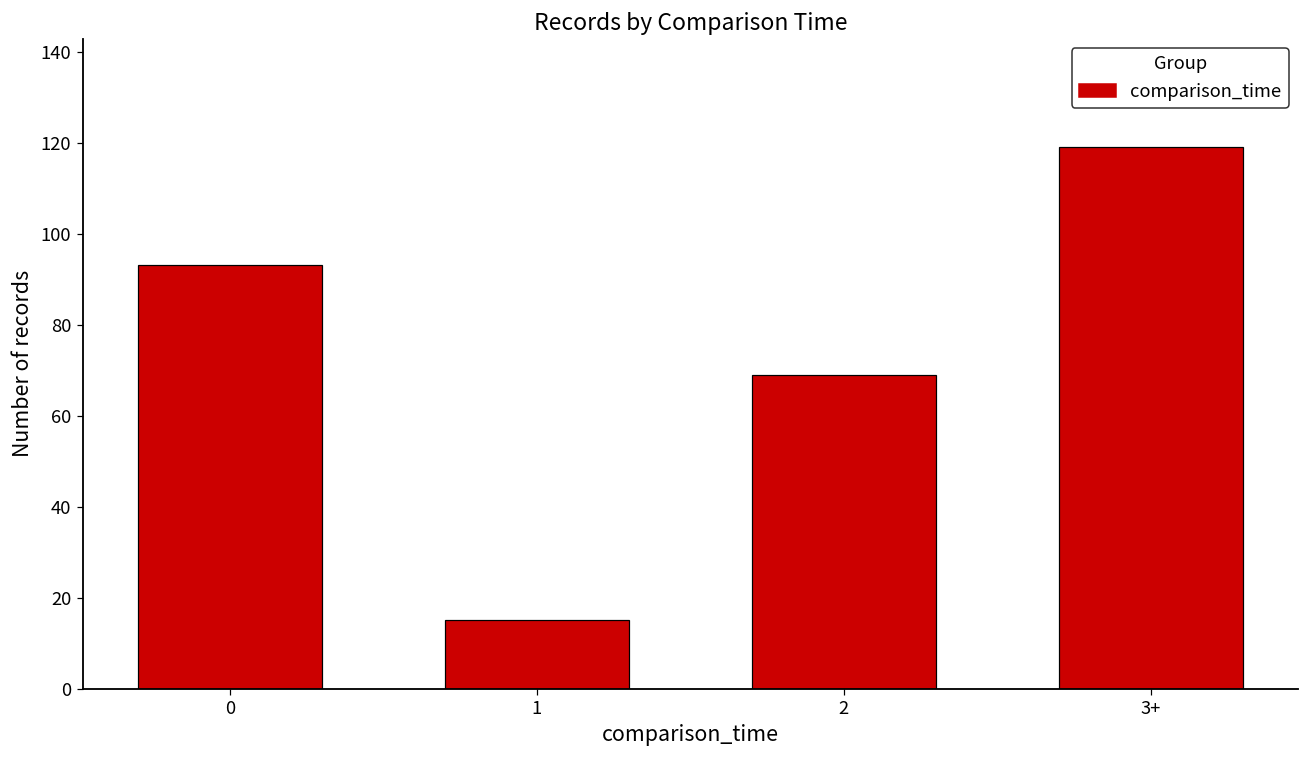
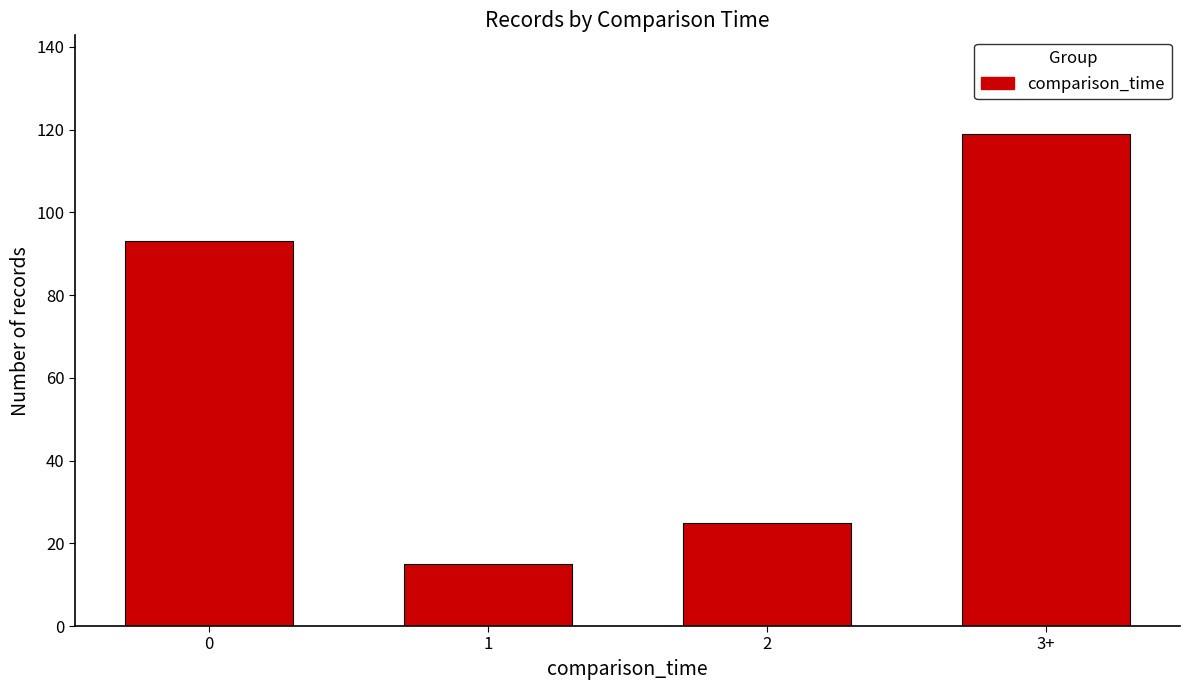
2: 69 -> 25
